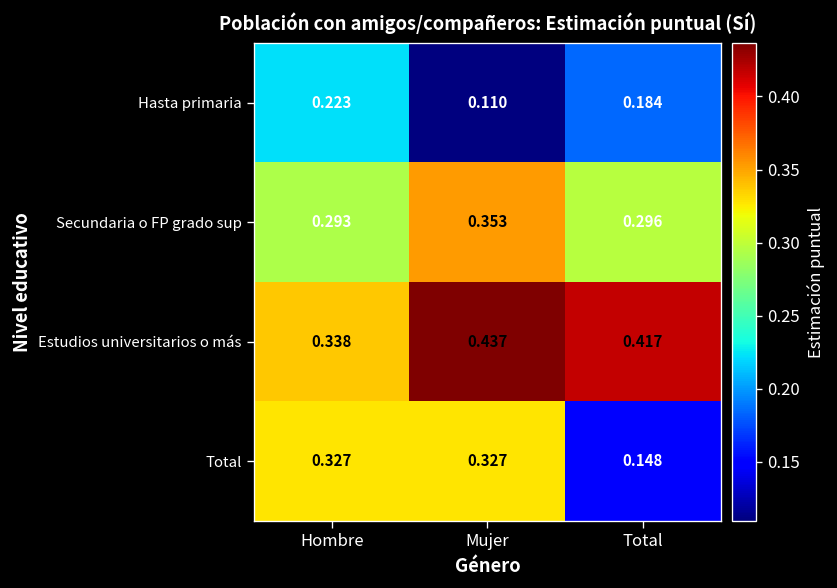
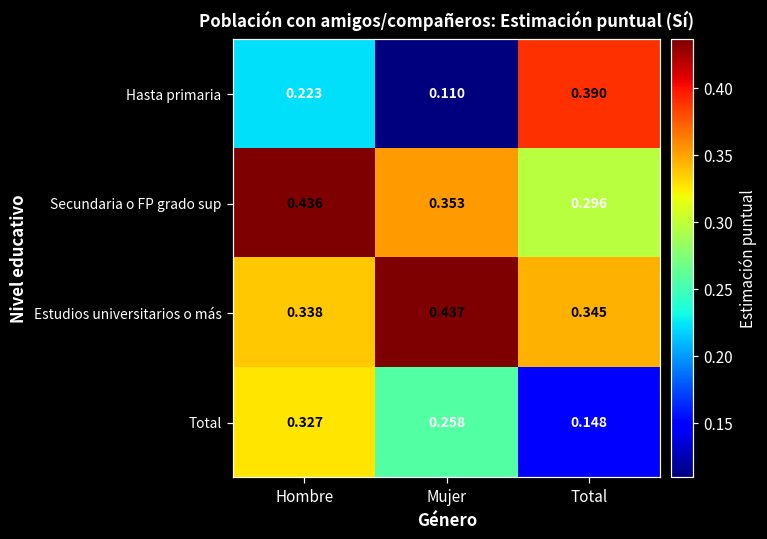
Hasta primaria, Total: 0.184 -> 0.390
Secundaria o FP grado sup, Hombre: 0.293 -> 0.436
Estudios universitarios o más, Total: 0.417 -> 0.345
Total, Mujer: 0.327 -> 0.258
